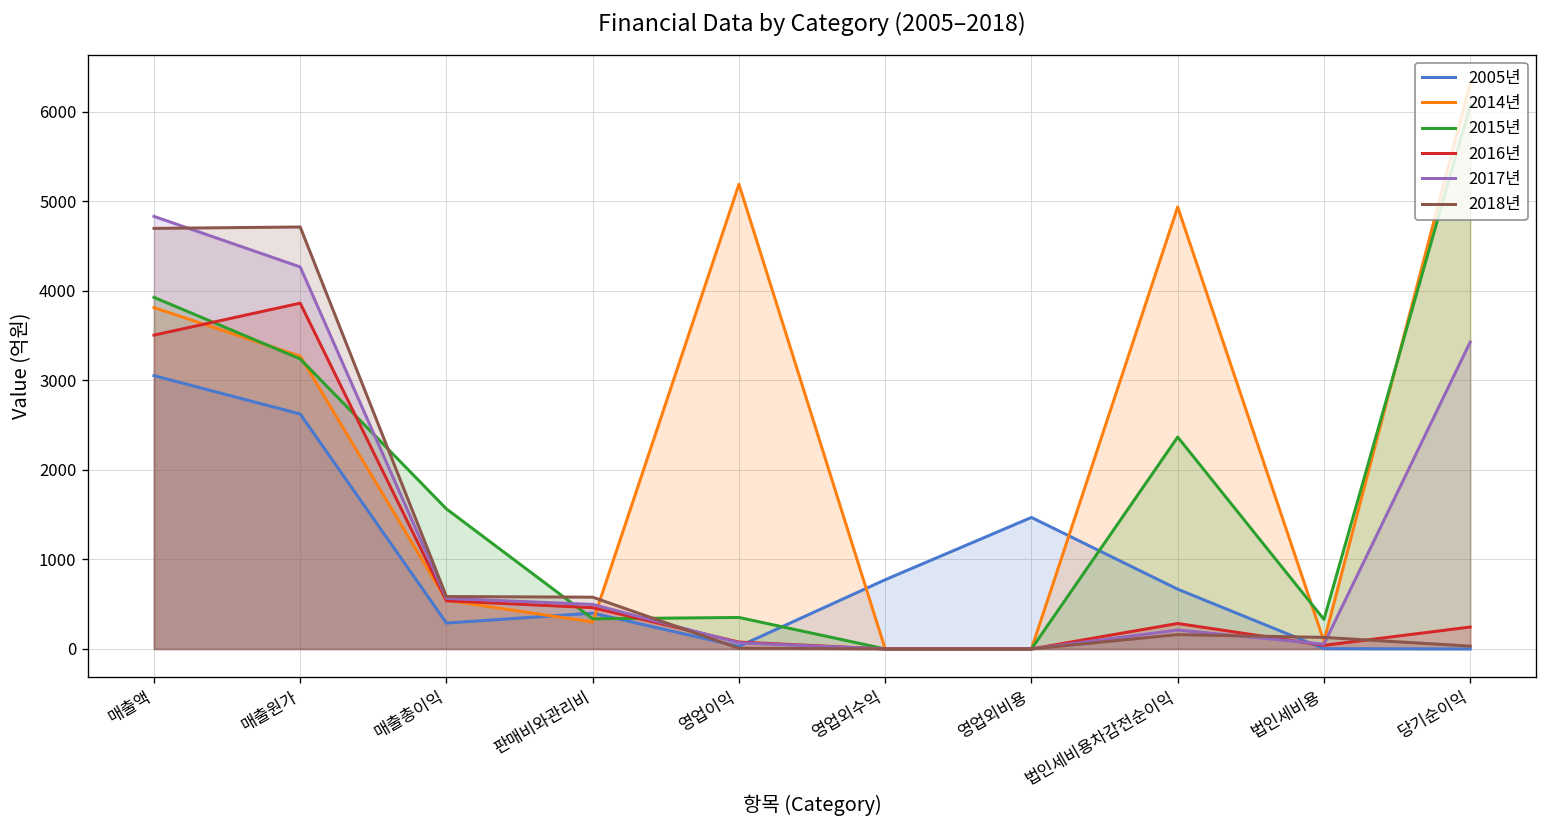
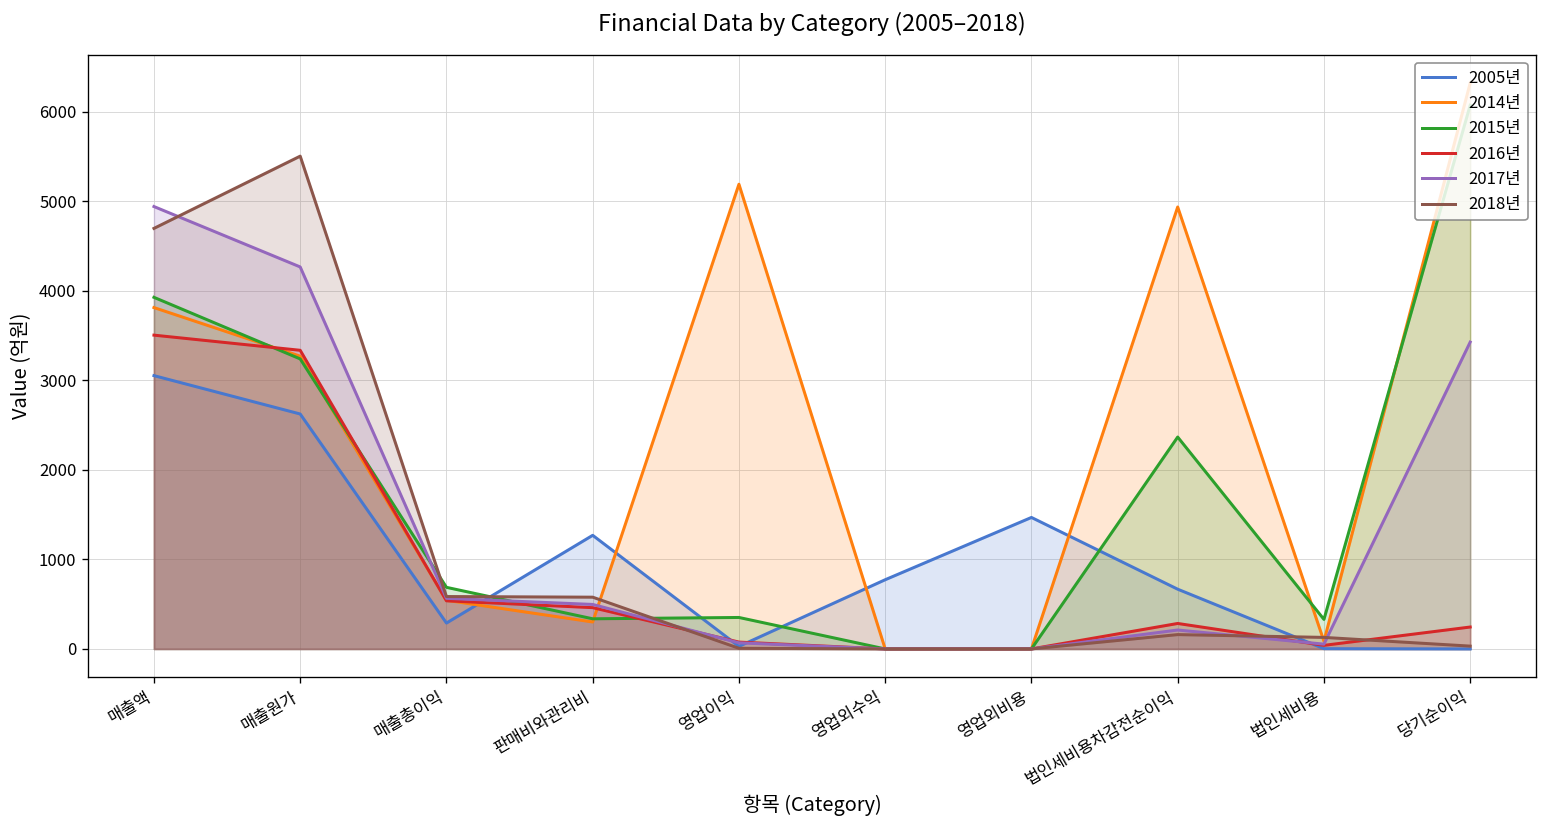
2017년, 매출액: 4800 -> 4900
2016년, 매출원가: 3900 -> 3300
2018년, 매출원가: 4700 -> 5500
2015년, 매출총이익: 1600 -> 700
2005년, 판매비와관리비: 400 -> 1300
